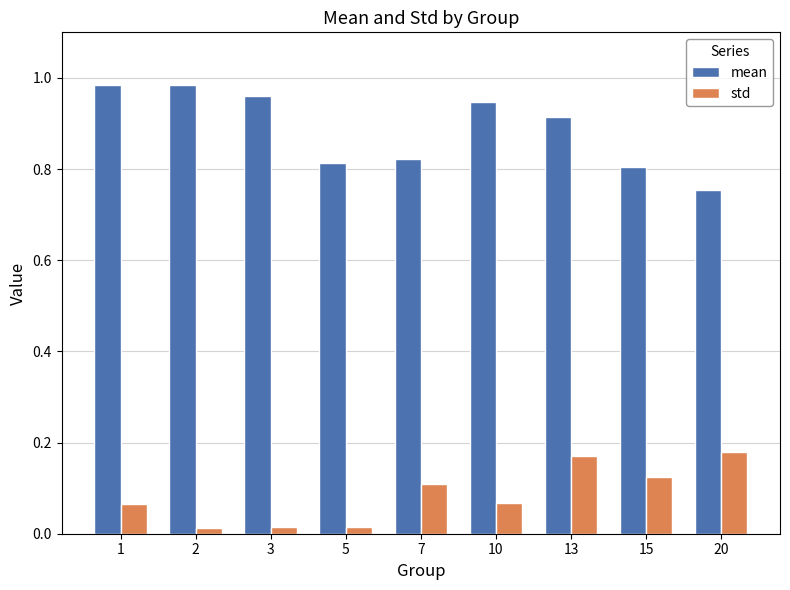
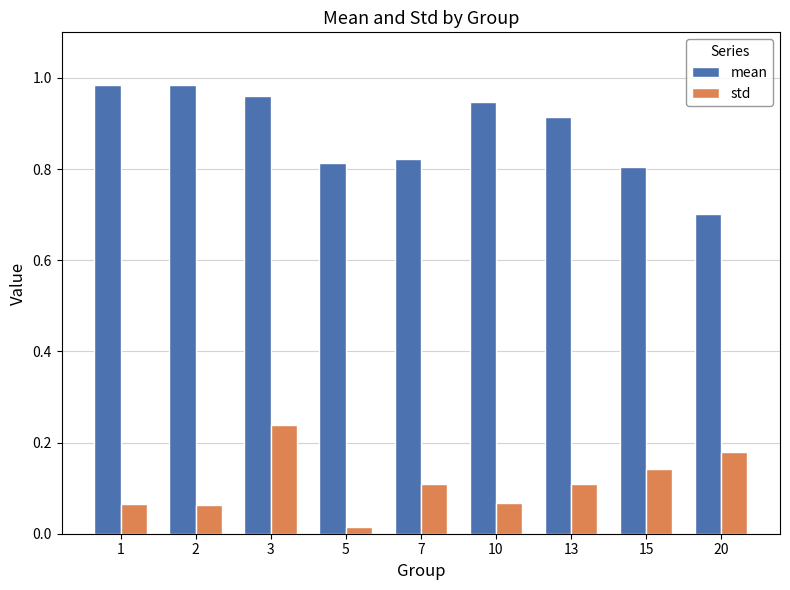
std, 2: 0.01 -> 0.06
std, 3: 0.01 -> 0.24
std, 13: 0.17 -> 0.11
std, 15: 0.12 -> 0.14
mean, 20: 0.75 -> 0.70
